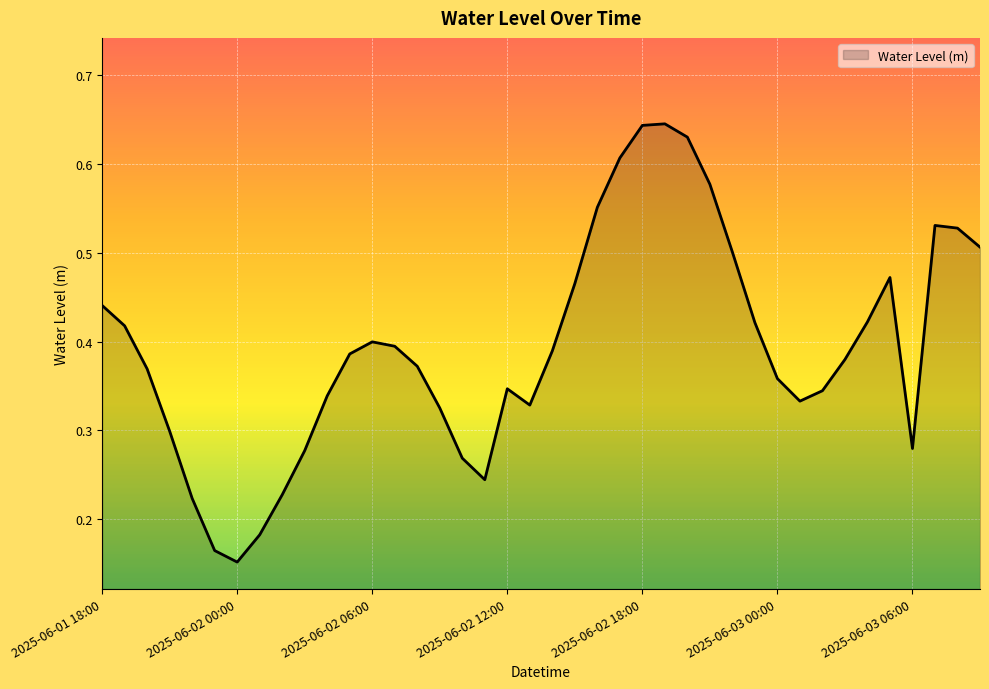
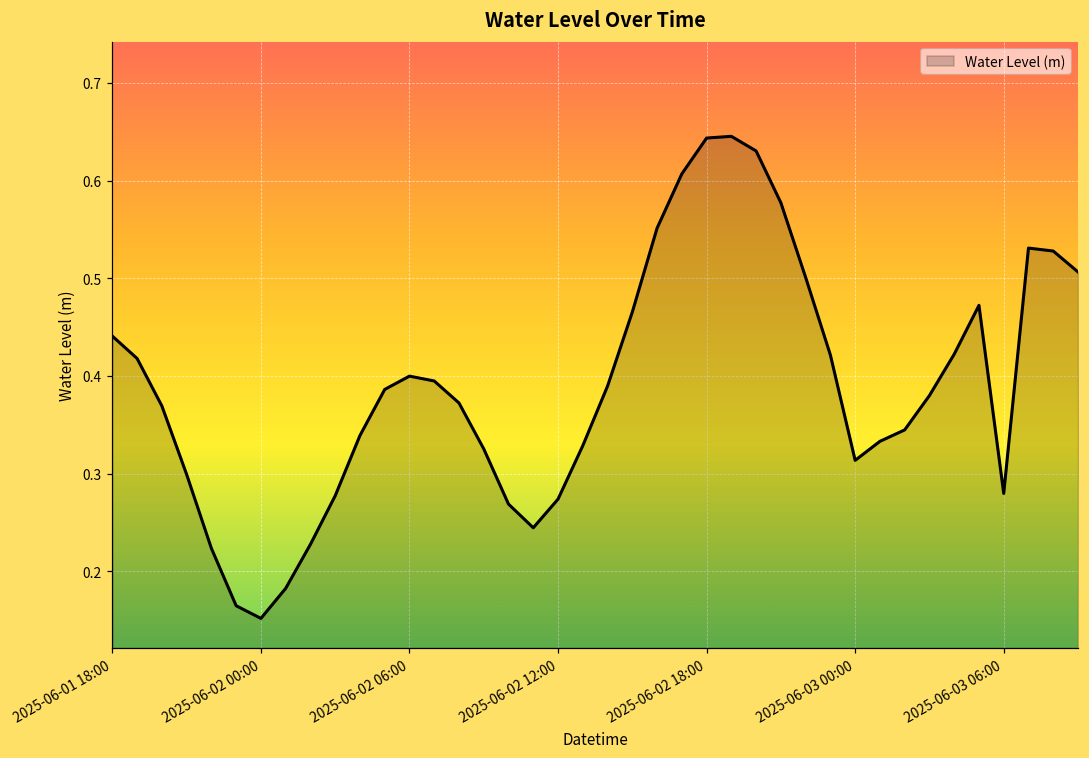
2025-06-02 12:00: 0.35 -> 0.27
2025-06-03 00:00: 0.36 -> 0.31
